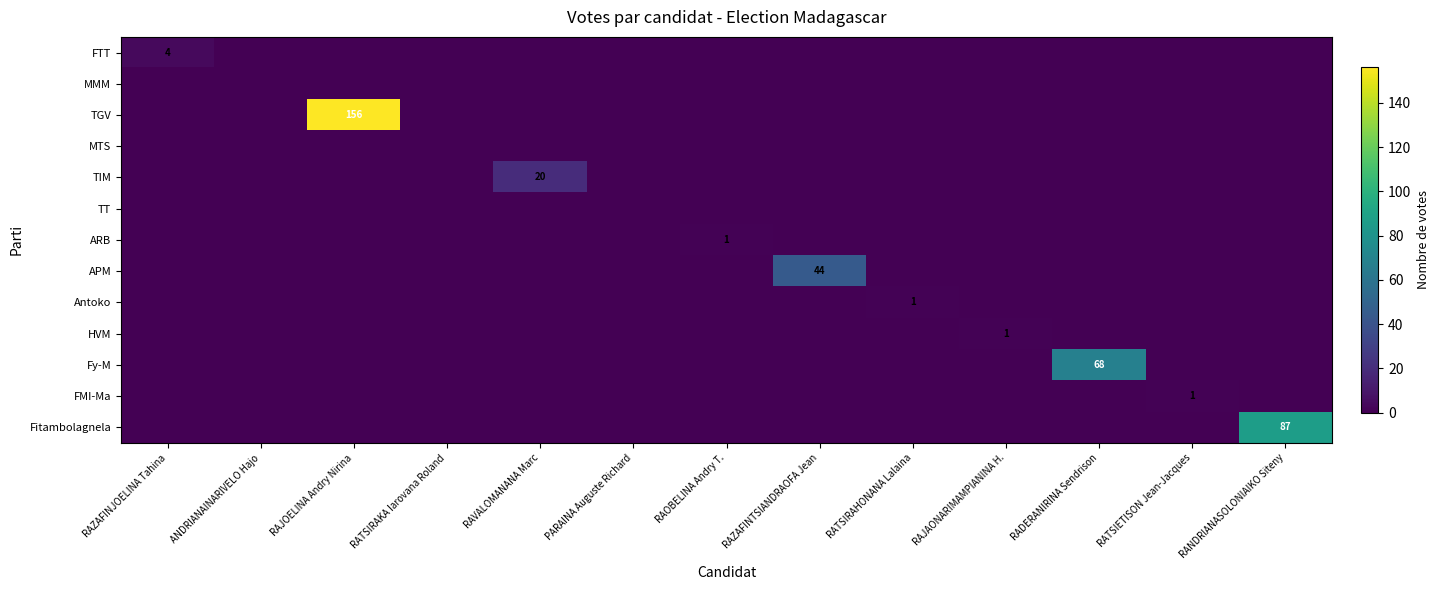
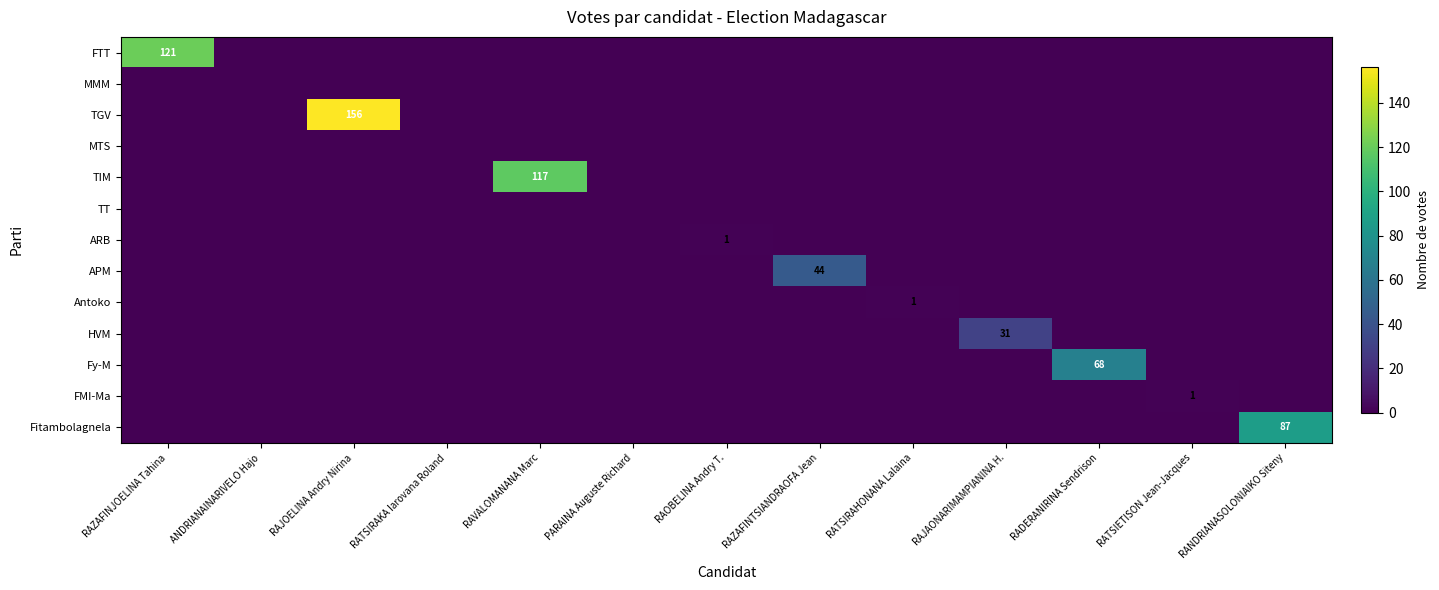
FTT, RAZAFINJOELINA Tahina: 4 -> 121
TIM, RAVALOMANANA Marc: 20 -> 117
HVM, RAJAONARIMAMPIANINA H.: 1 -> 31
